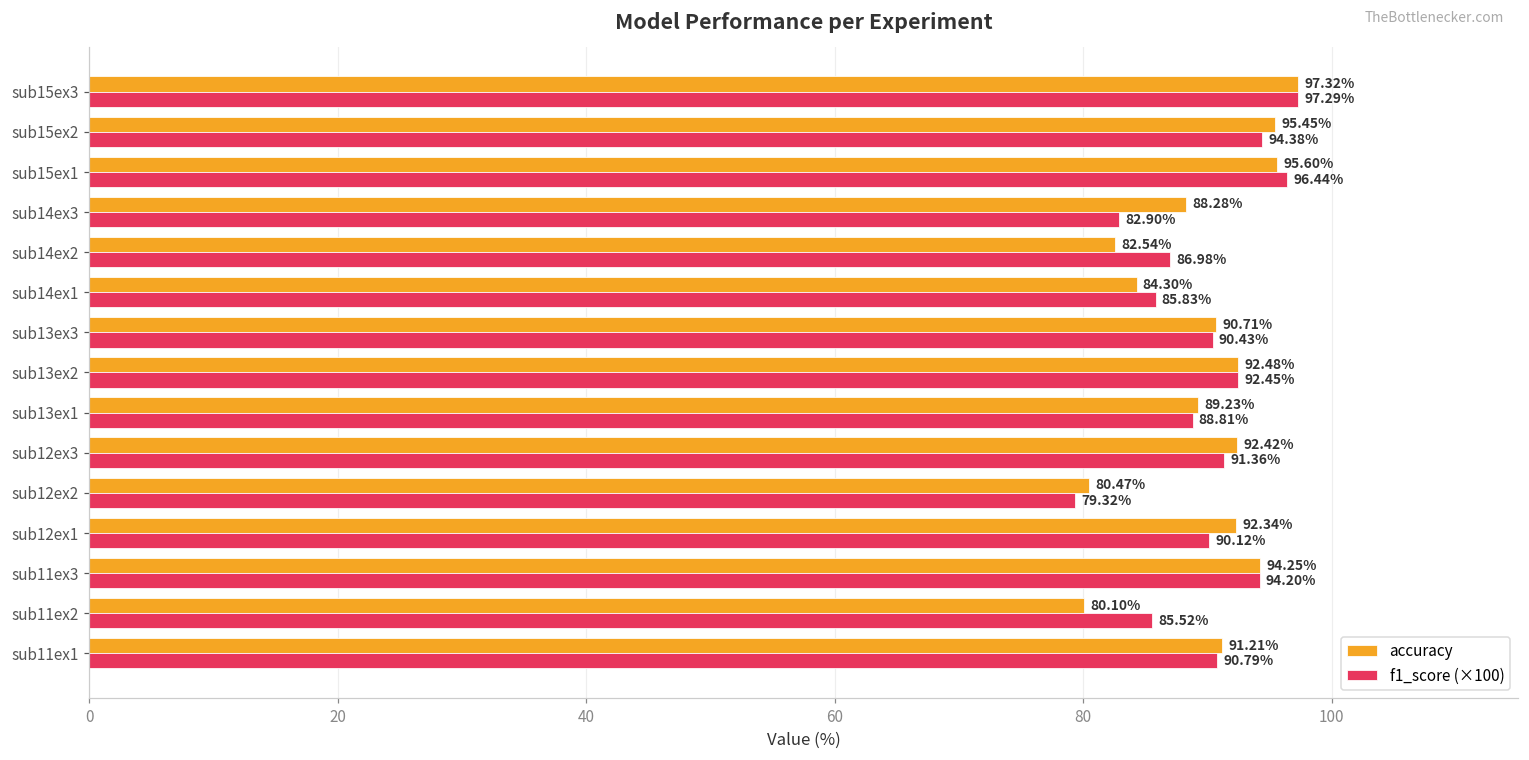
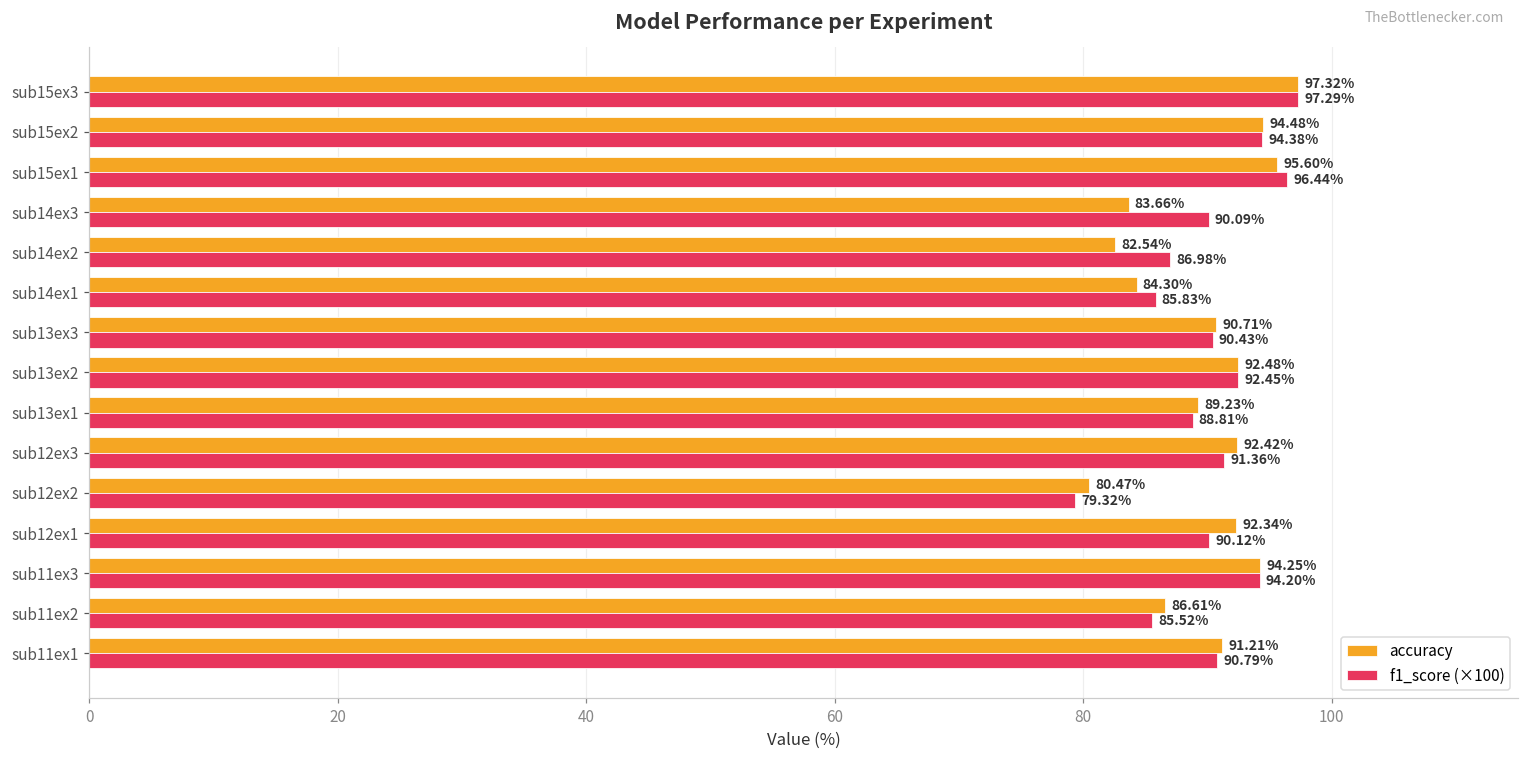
accuracy, sub15ex2: 95.45% -> 94.48%
accuracy, sub14ex3: 88.28% -> 83.66%
f1_score (×100), sub14ex3: 82.90% -> 90.09%
accuracy, sub11ex2: 80.10% -> 86.61%
